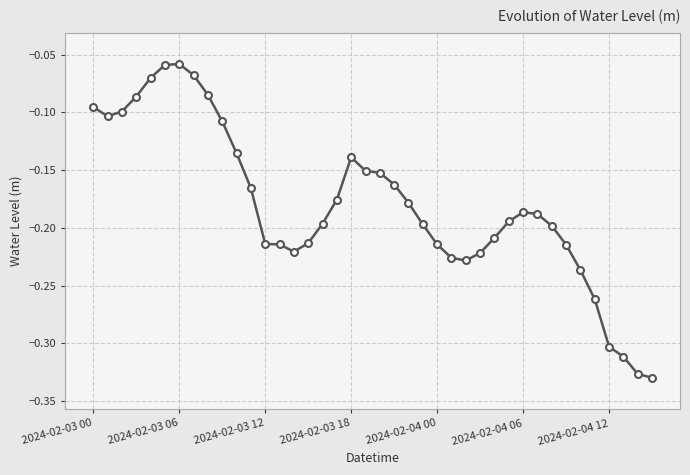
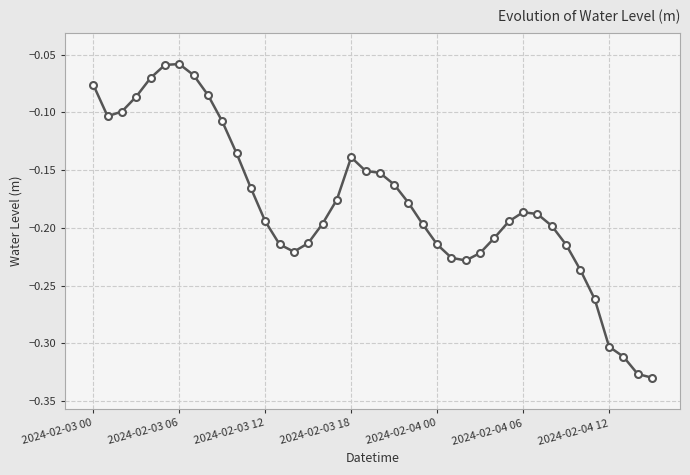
2024-02-03 00: -0.095 -> -0.076
2024-02-03 12: -0.214 -> -0.194
